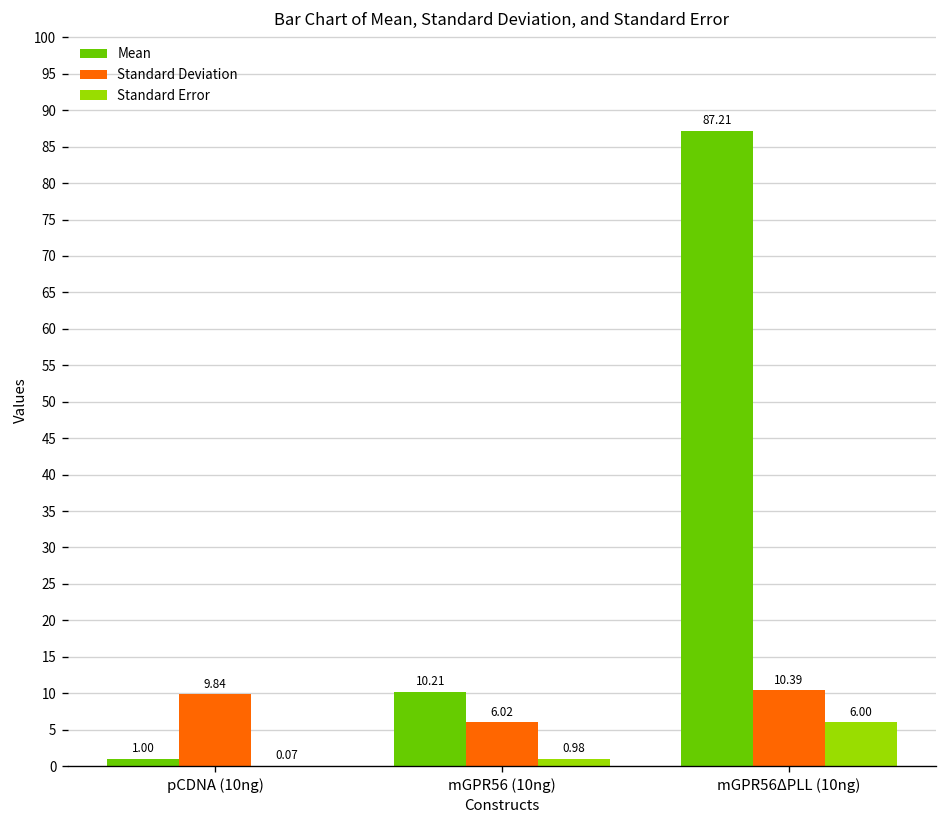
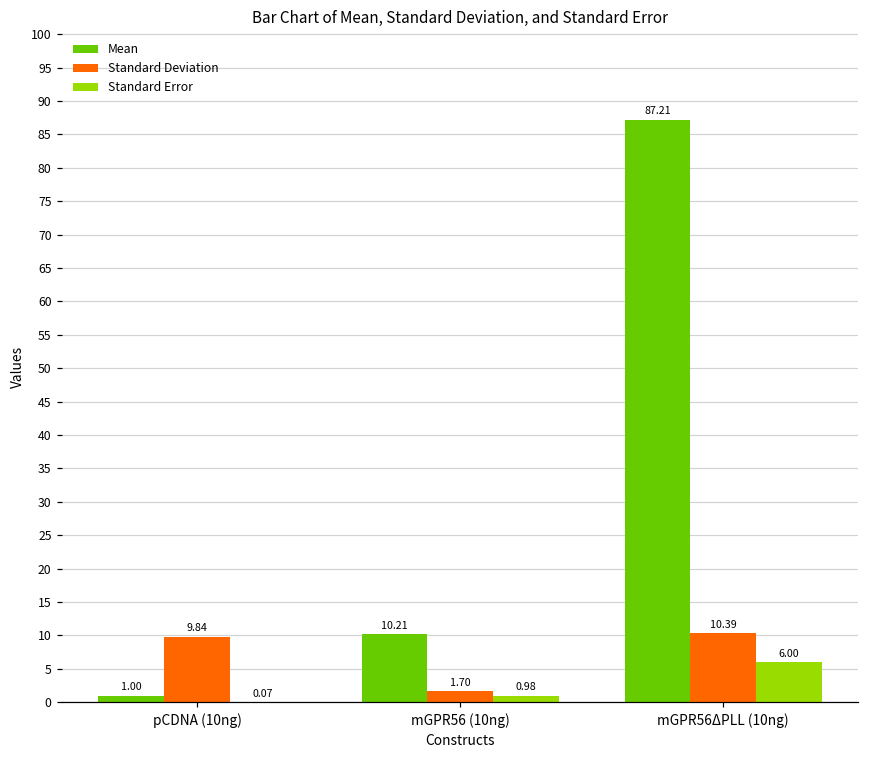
Standard Deviation, mGPR56 (10ng): 6.02 -> 1.70
